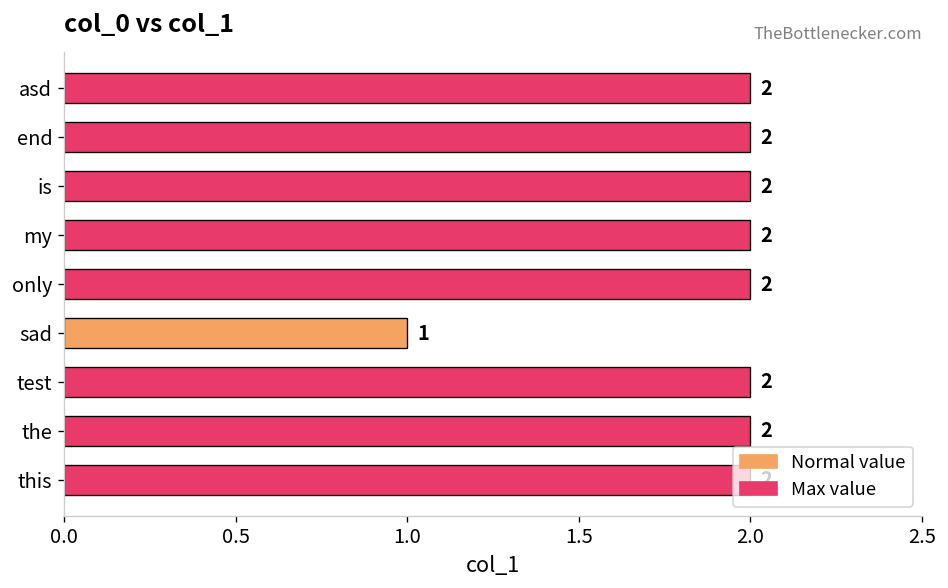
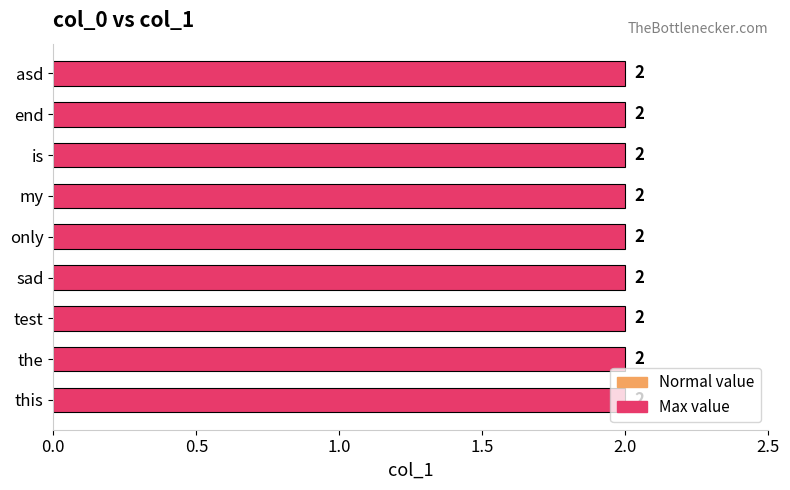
sad: 1 -> 2
